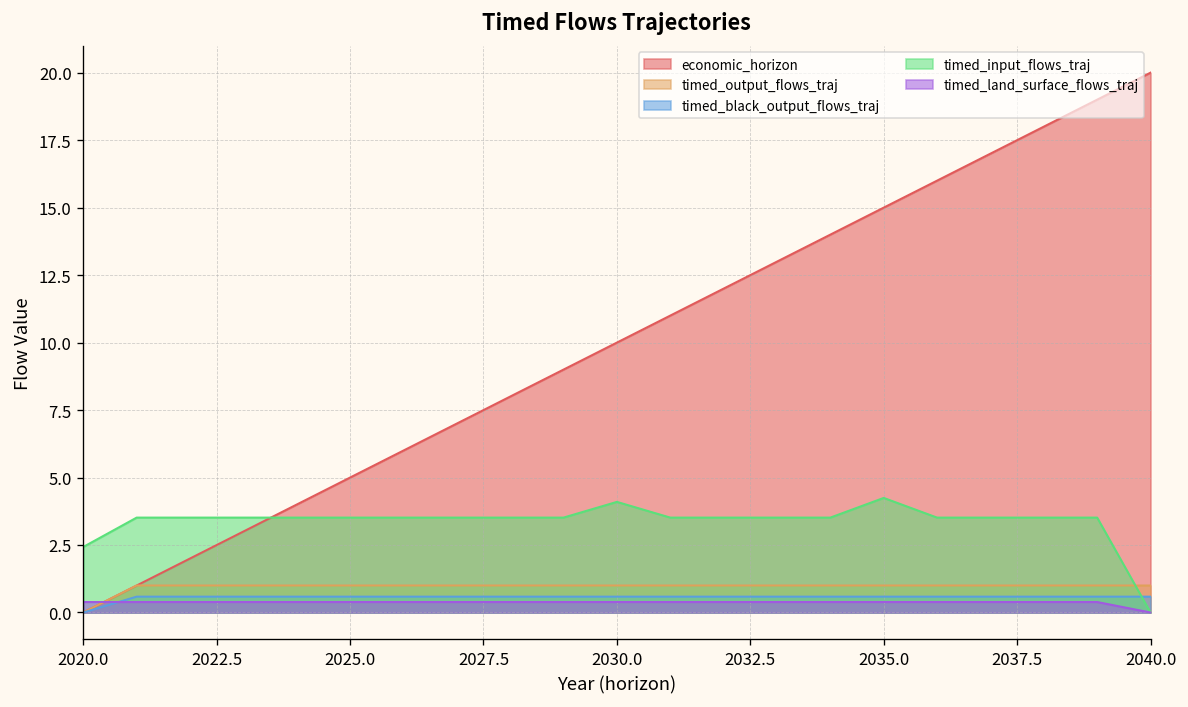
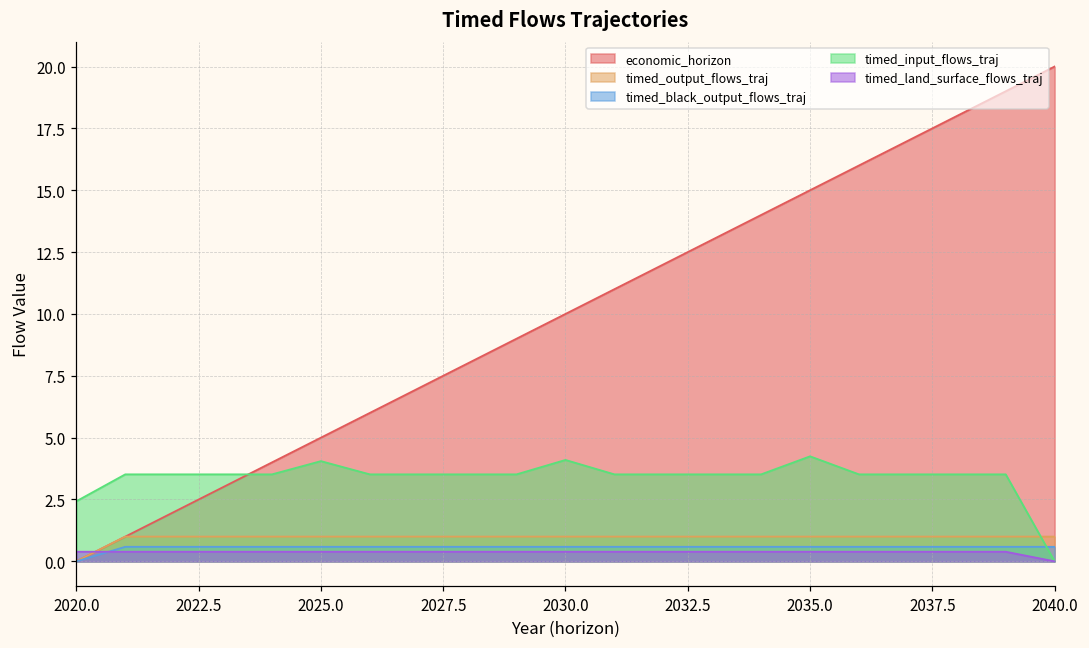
timed_input_flows_traj, 2025.0: 3.5 -> 4.1
